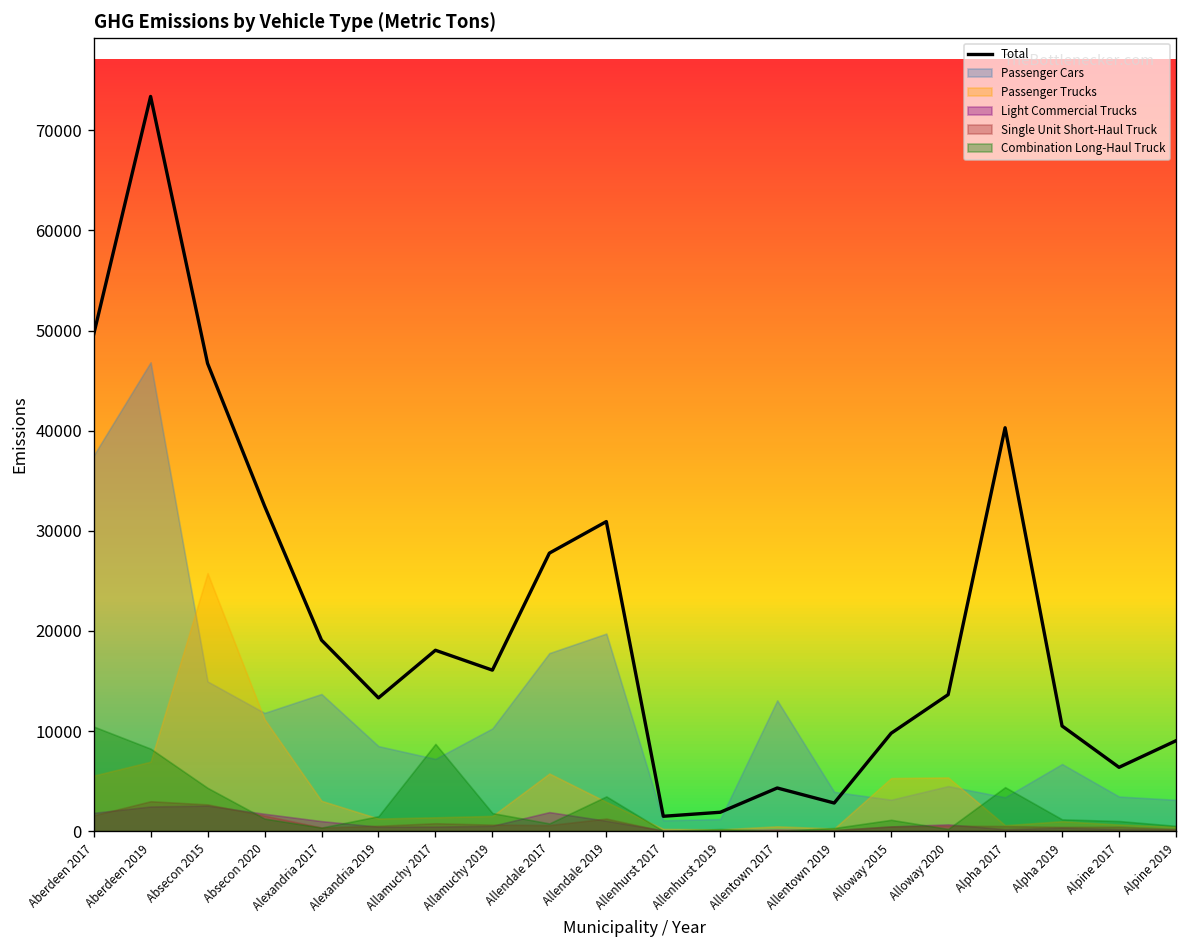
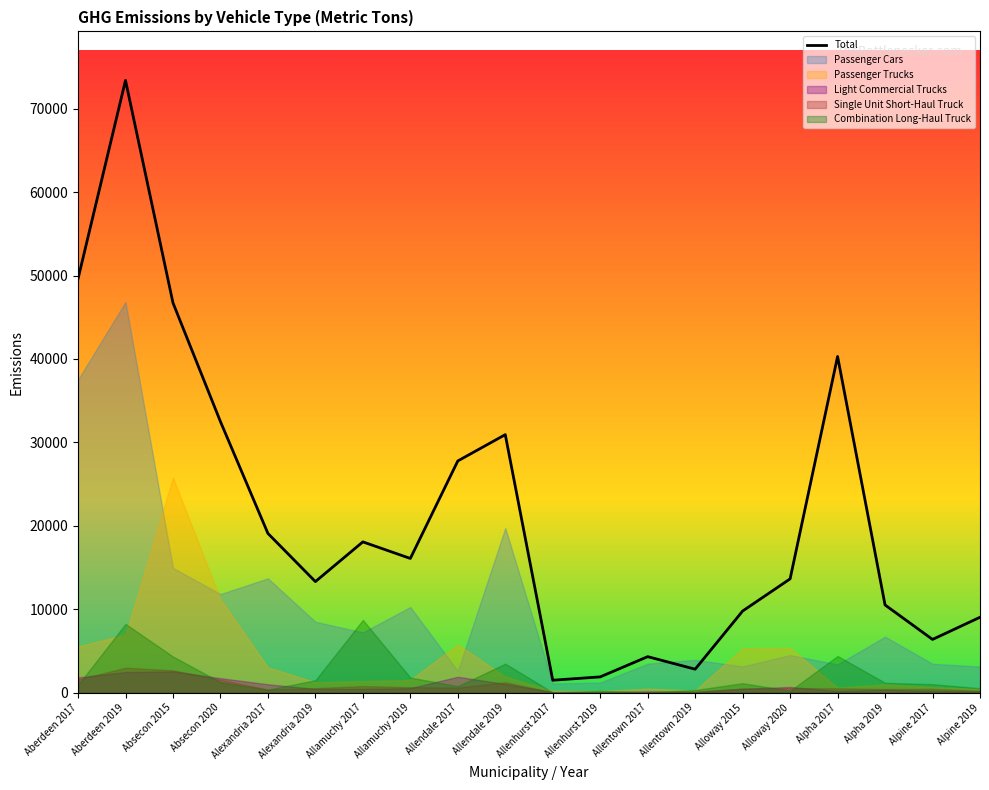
Combination Long-Haul Truck, Aberdeen 2017: 10000 -> 1000
Passenger Cars, Allendale 2017: 18000 -> 3000
Passenger Trucks, Allendale 2019: 3000 -> 2000
Passenger Cars, Allentown 2017: 13000 -> 3000
